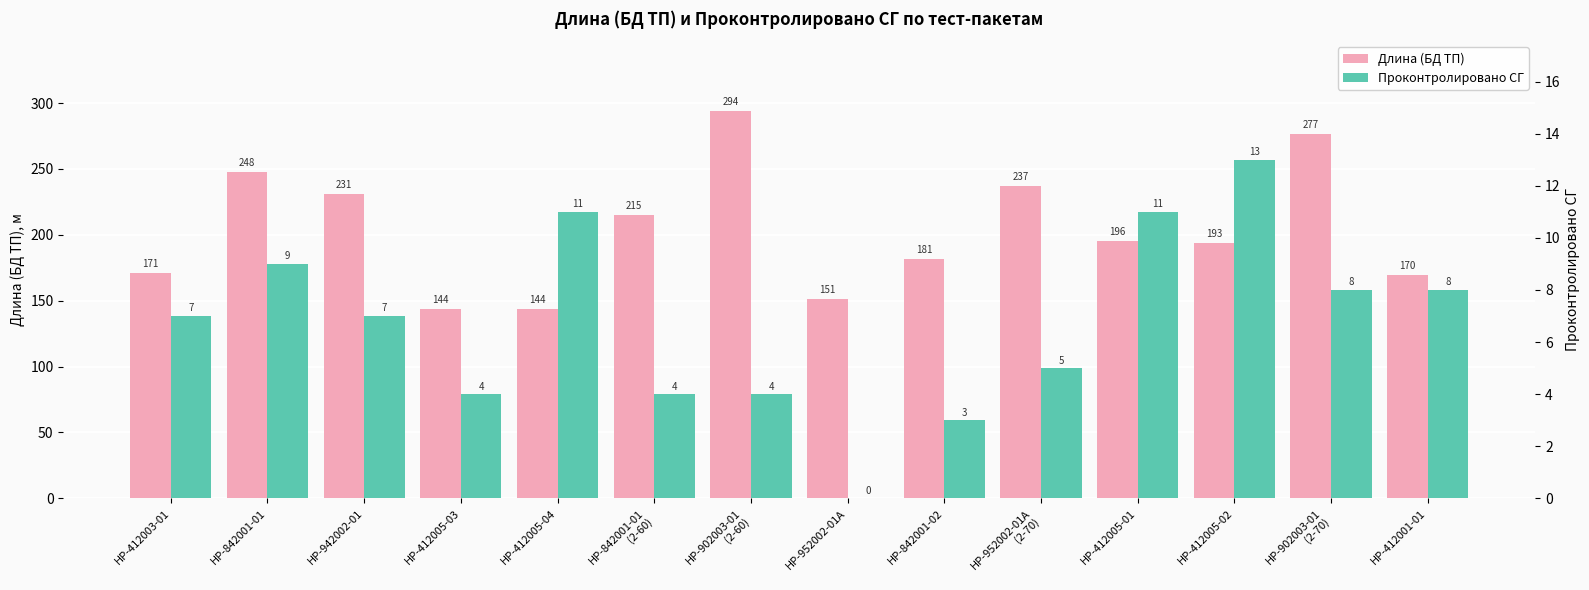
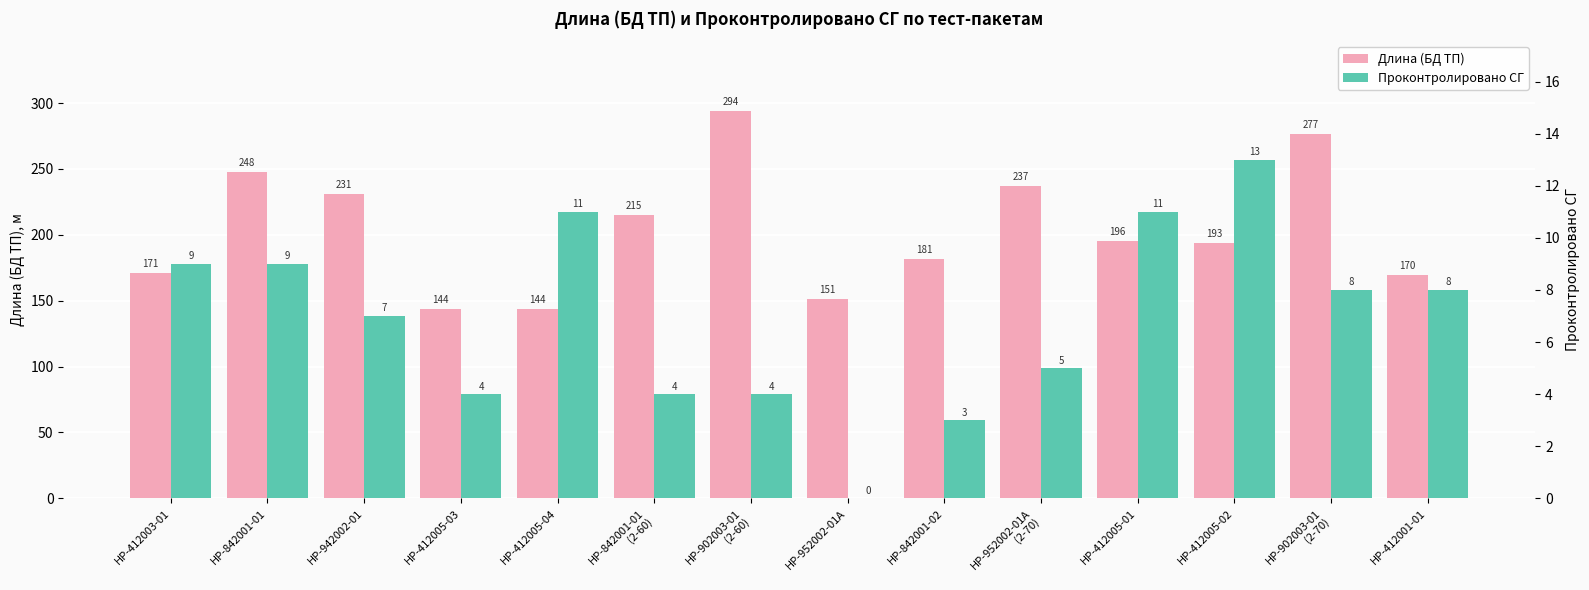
Проконтролировано СГ, HP-412003-01: 7 -> 9
